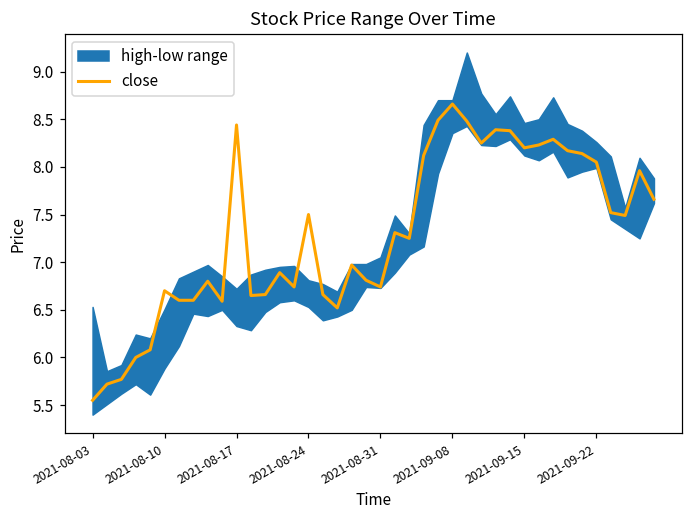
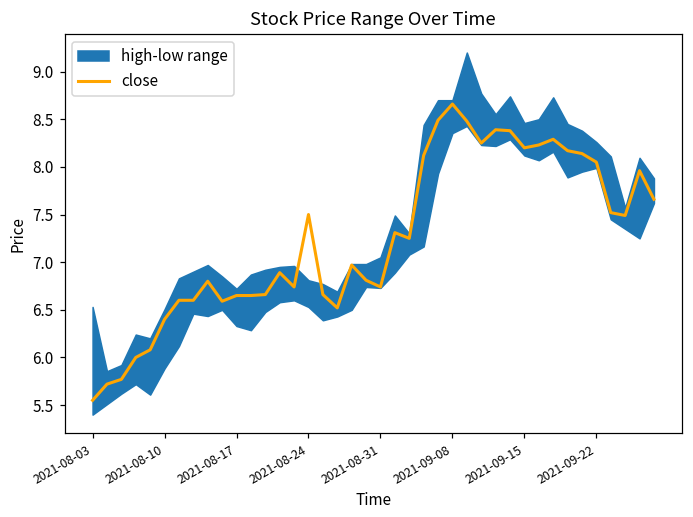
close, 2021-08-10: 6.7 -> 6.4
close, 2021-08-17: 8.4 -> 6.7
